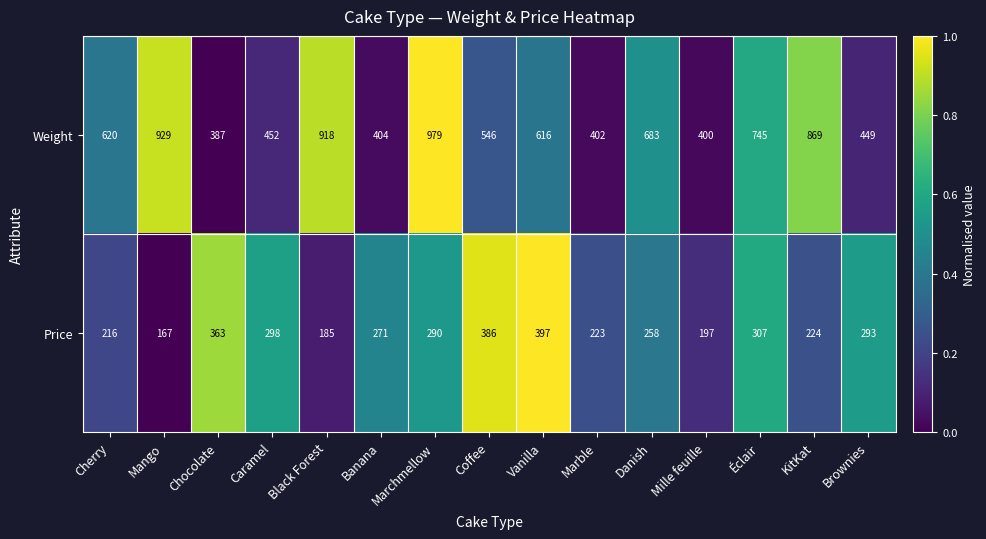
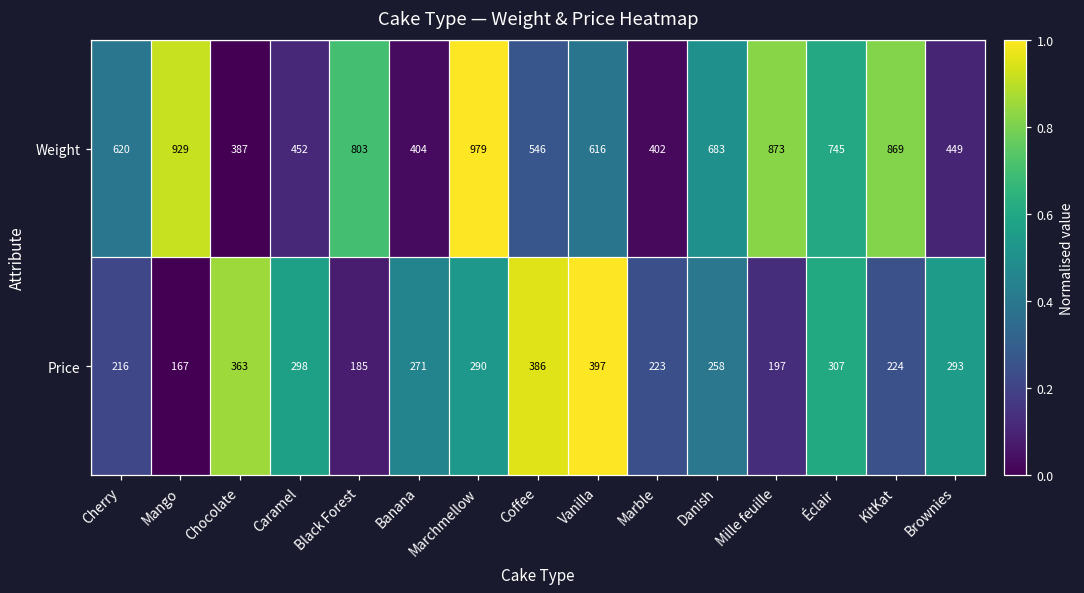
Weight, Black Forest: 918 -> 803
Weight, Mille feuille: 400 -> 873
